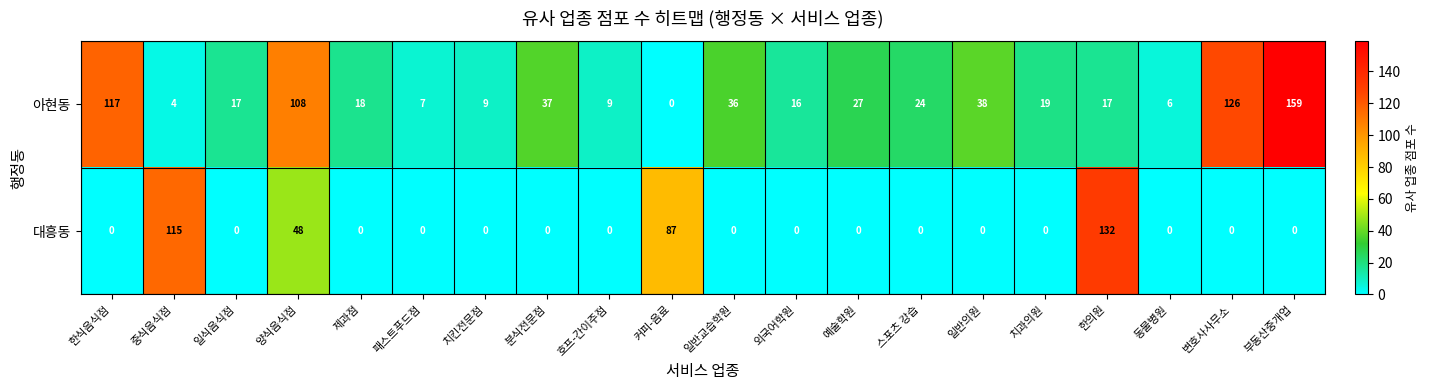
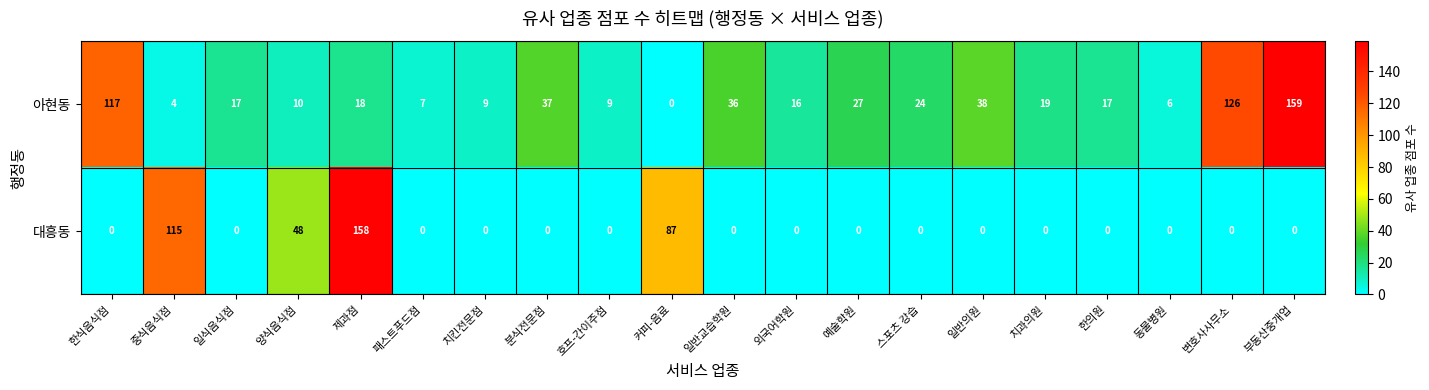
아현동, 양식음식점: 108 -> 10
대흥동, 제과점: 0 -> 158
대흥동, 한의원: 132 -> 0
